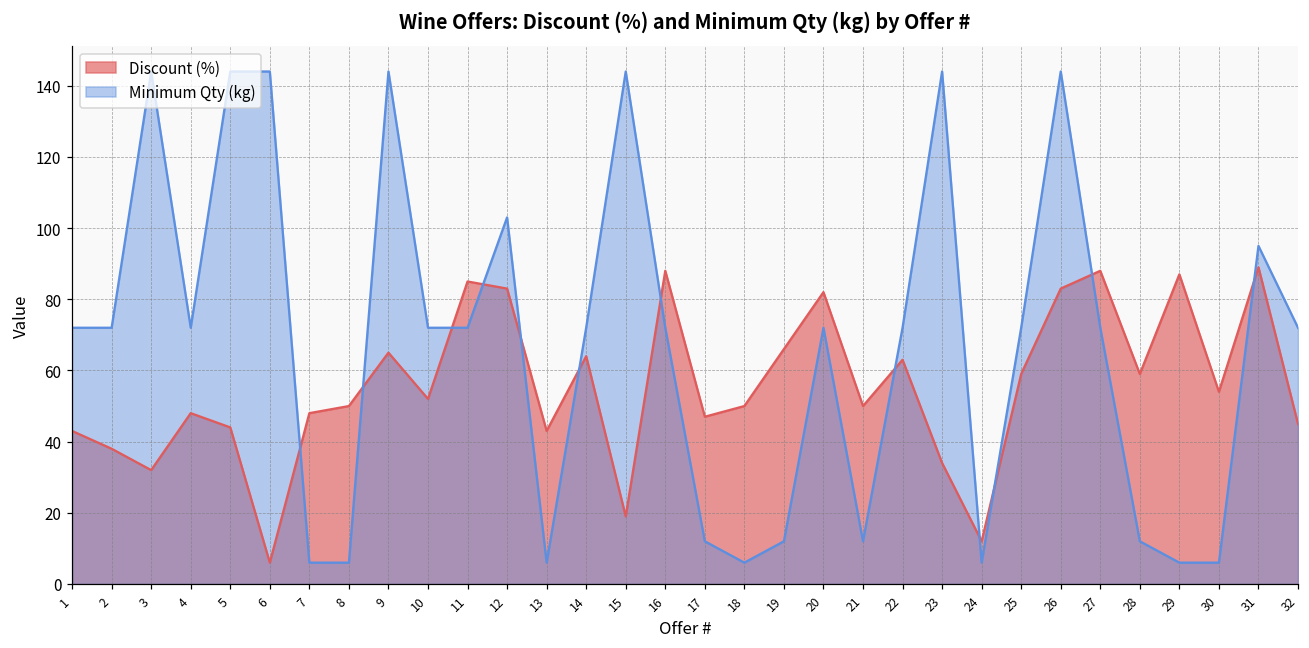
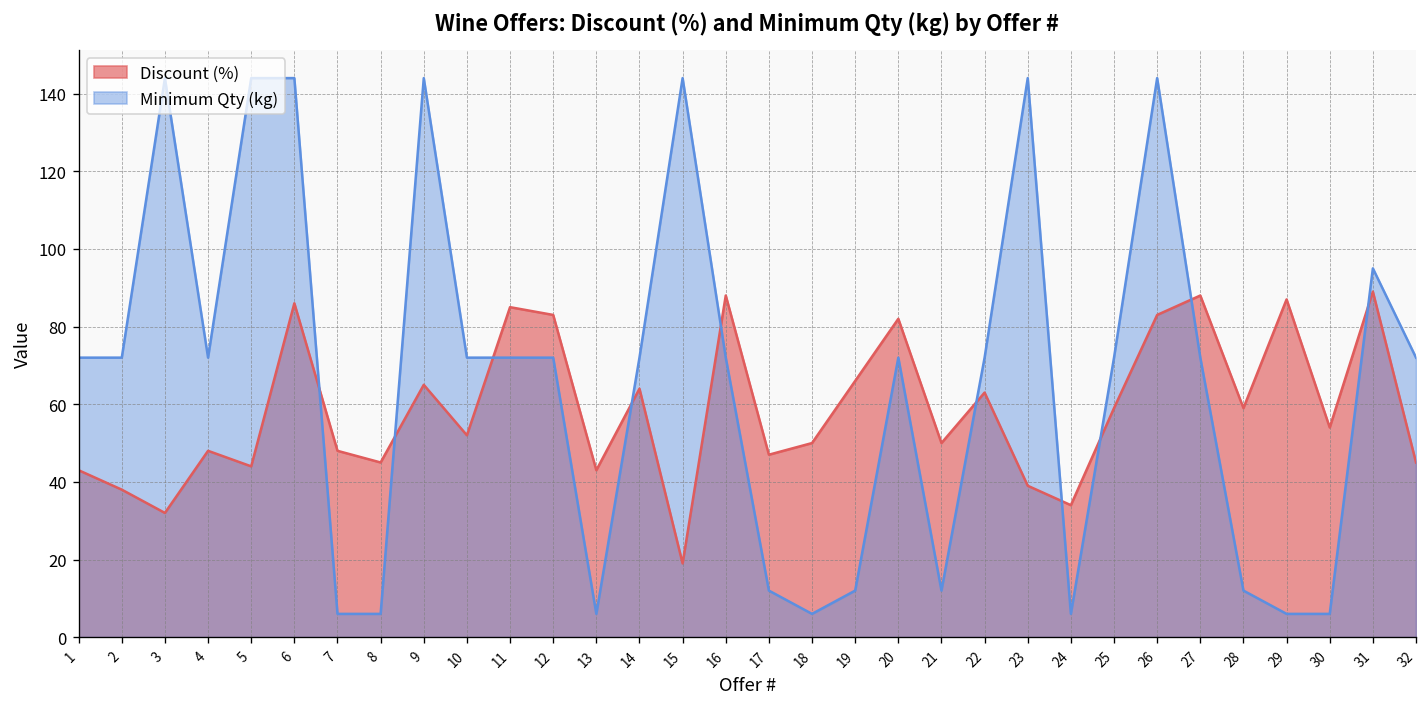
Discount (%), 6: 6 -> 86
Discount (%), 8: 50 -> 45
Minimum Qty (kg), 12: 103 -> 72
Discount (%), 23: 34 -> 39
Discount (%), 24: 12 -> 34
